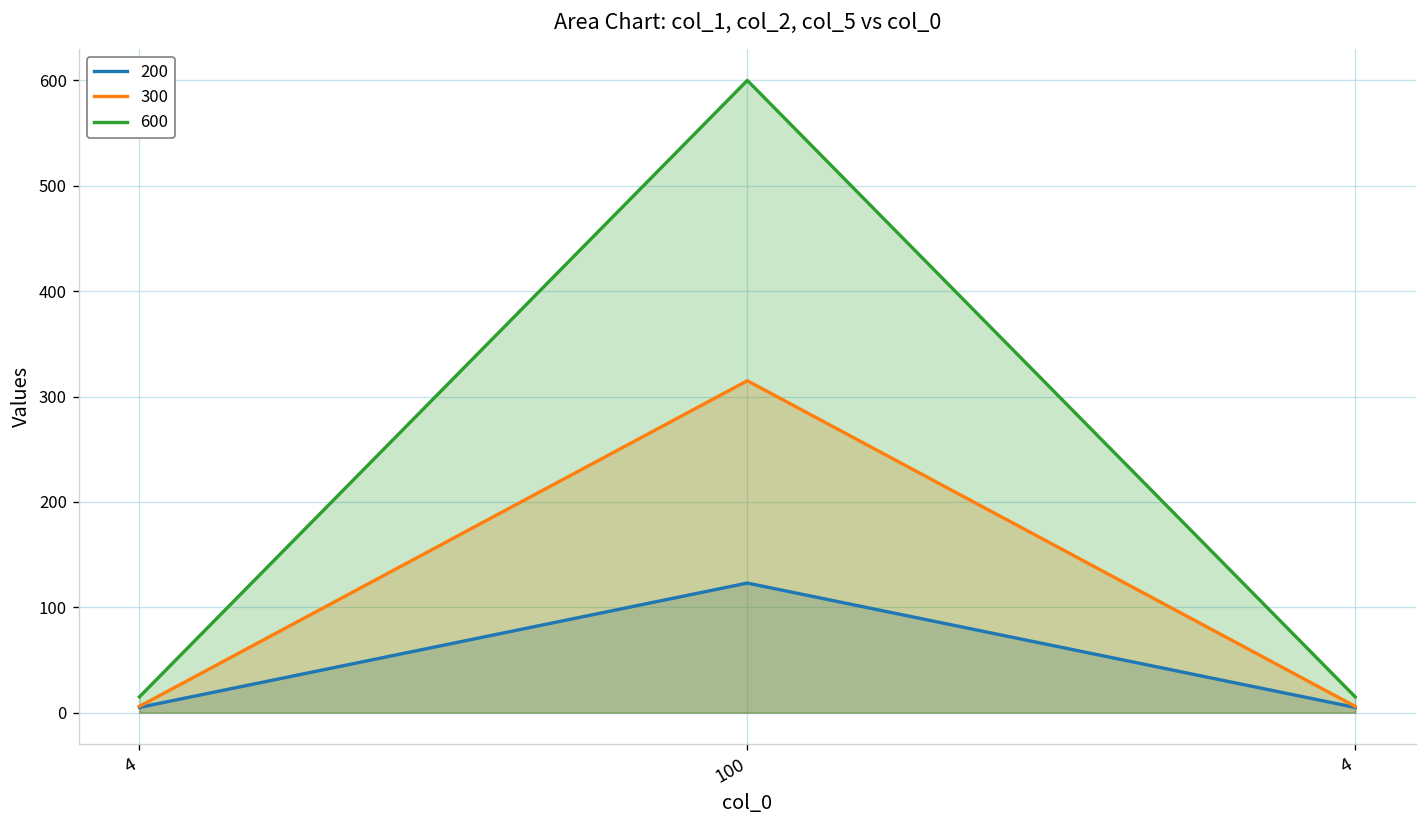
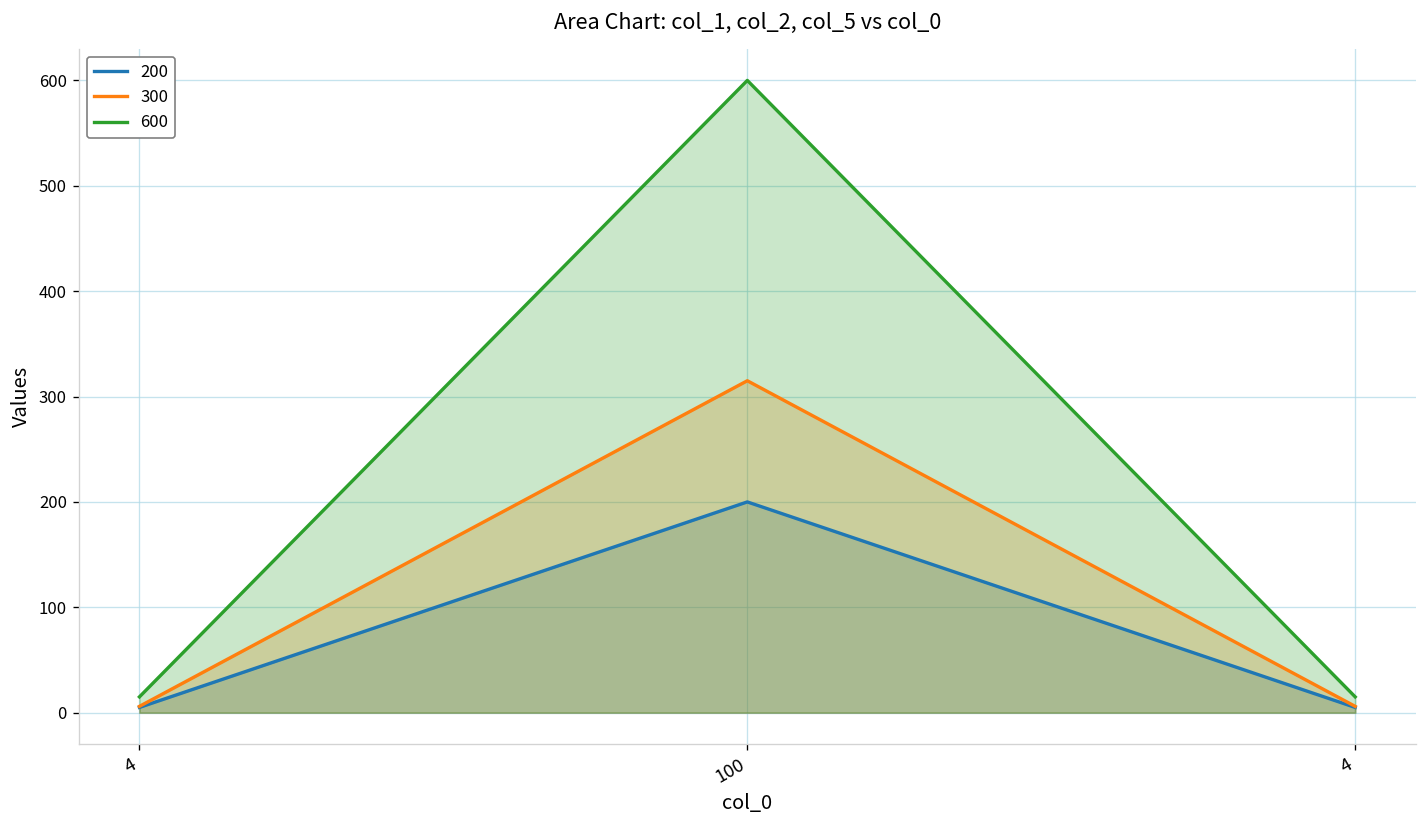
200, 100: 120 -> 200
